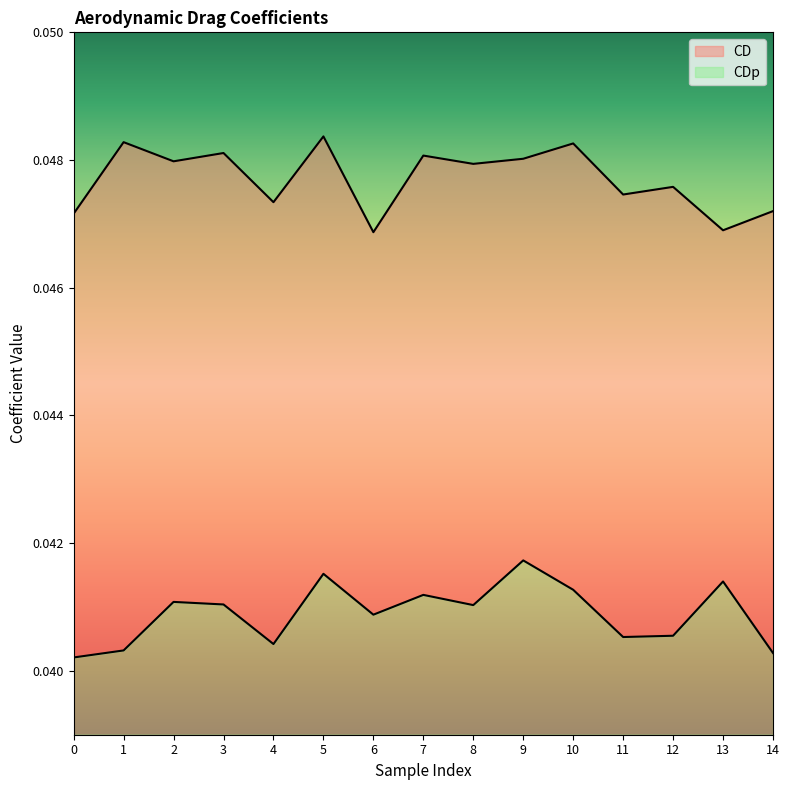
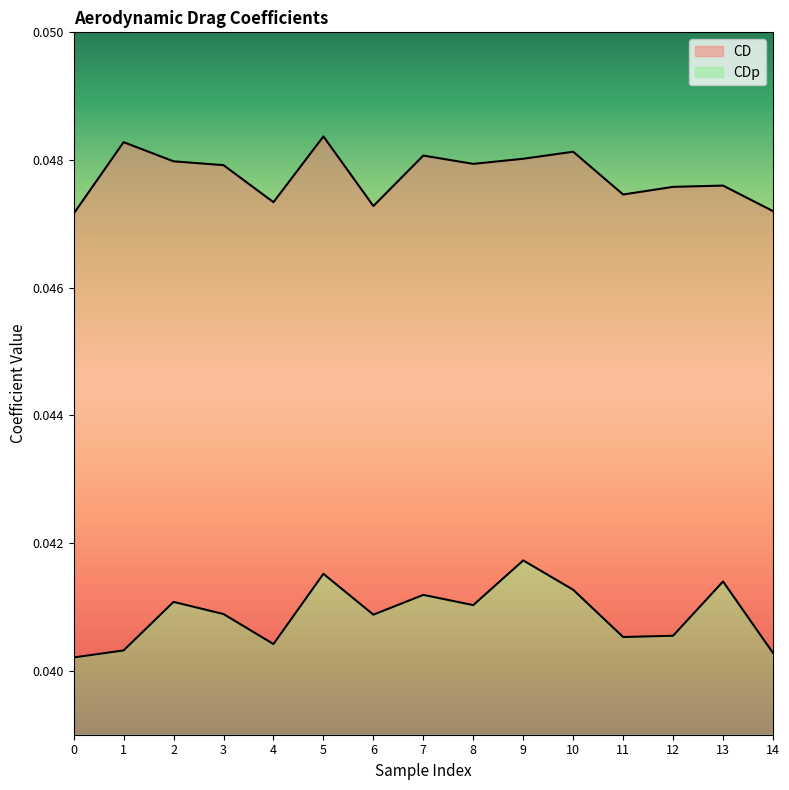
CD, 3: 0.0481 -> 0.0479
CDp, 3: 0.0410 -> 0.0409
CD, 6: 0.0469 -> 0.0473
CD, 10: 0.0483 -> 0.0481
CD, 13: 0.0469 -> 0.0476
